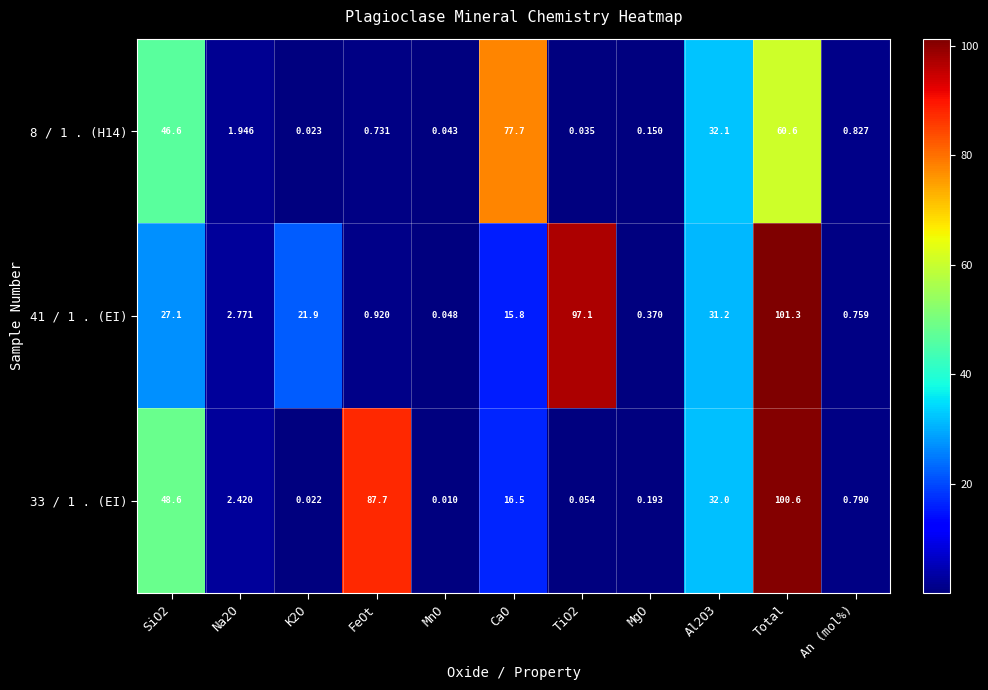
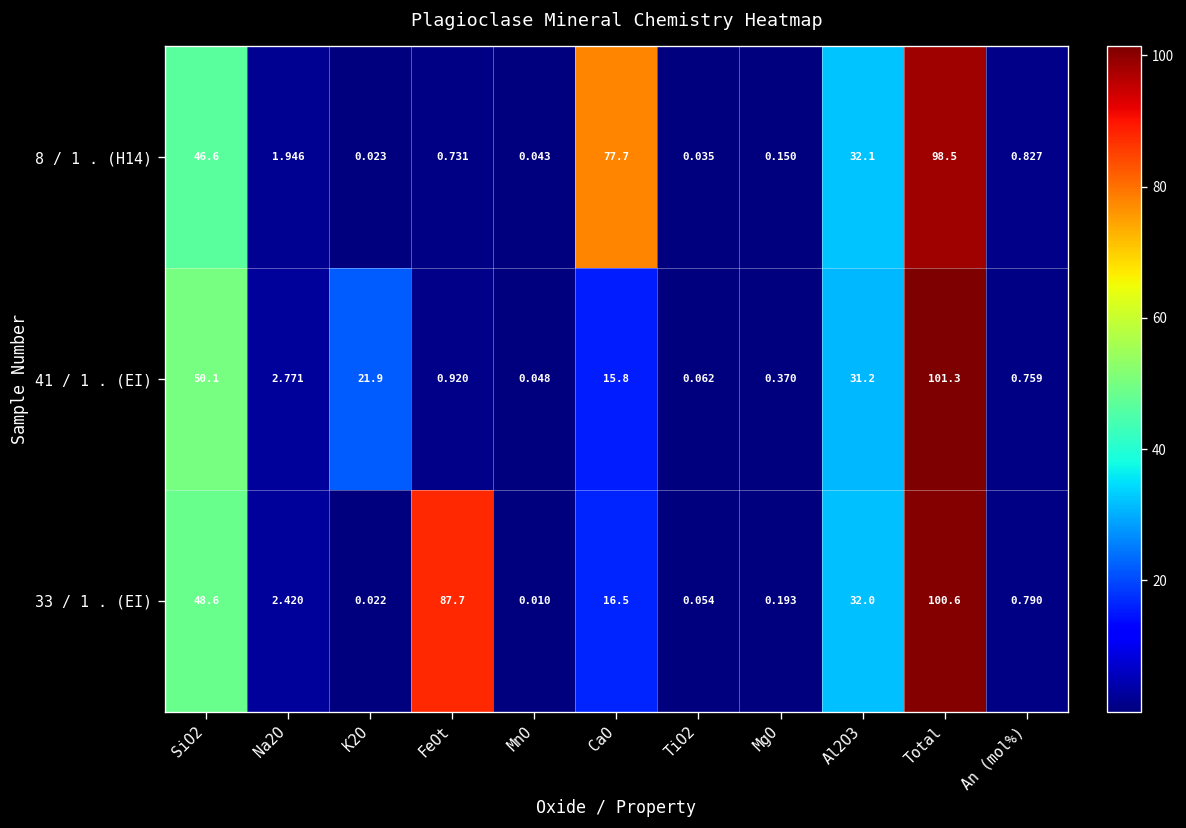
8 / 1 . (H14), Total: 60.6 -> 98.5
41 / 1 . (EI), SiO2: 27.1 -> 50.1
41 / 1 . (EI), TiO2: 97.1 -> 0.062
